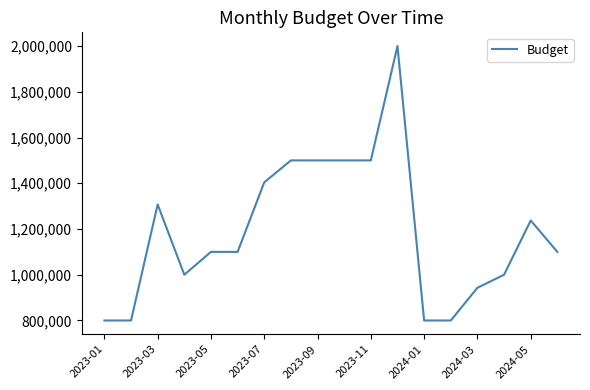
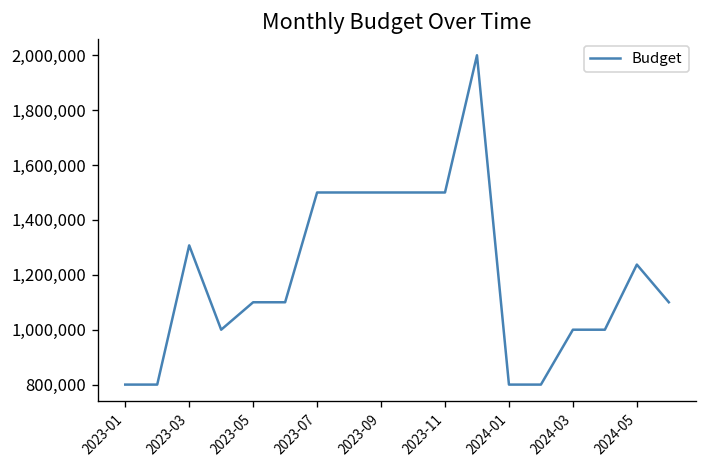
2023-07: 1,400,000 -> 1,500,000
2024-03: 940,000 -> 1,000,000
